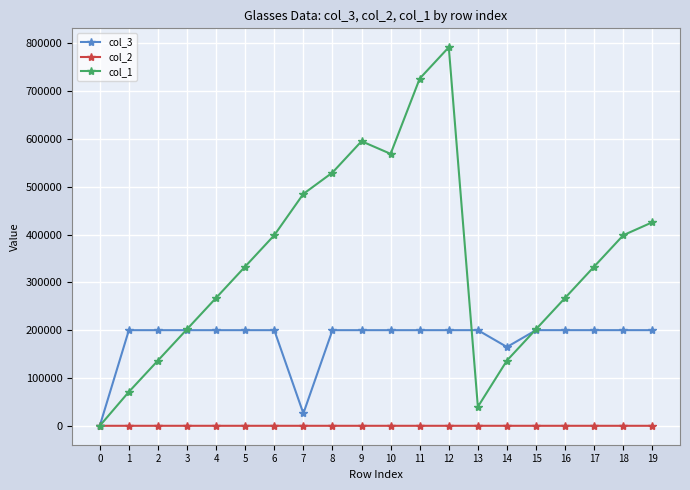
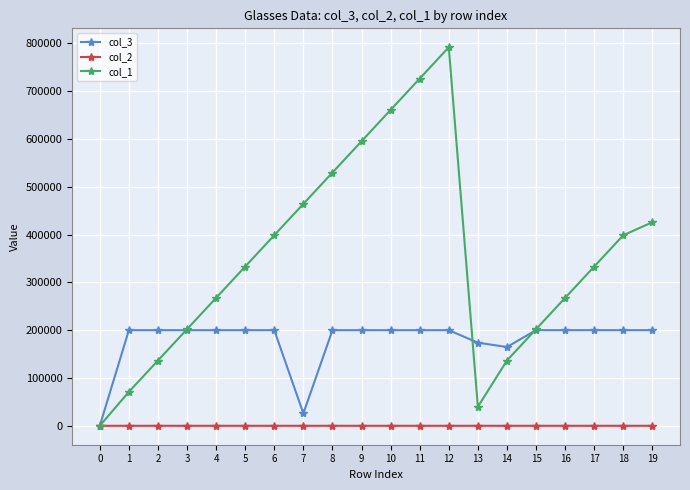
col_1, 7: 490000 -> 460000
col_1, 10: 570000 -> 660000
col_3, 13: 200000 -> 170000
